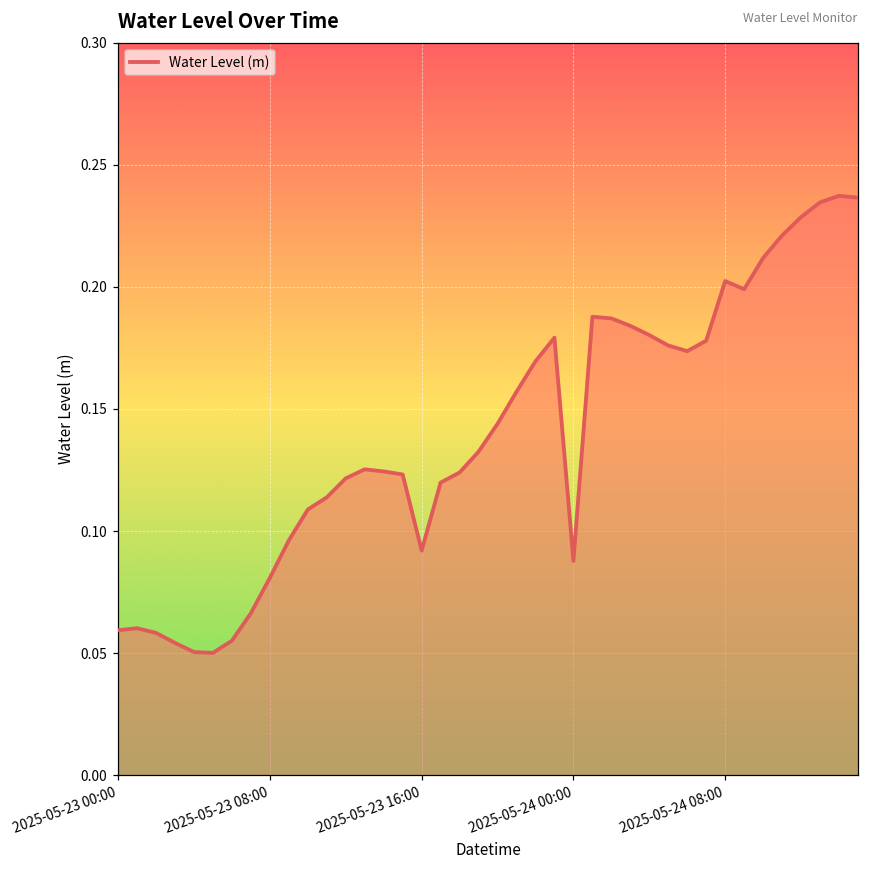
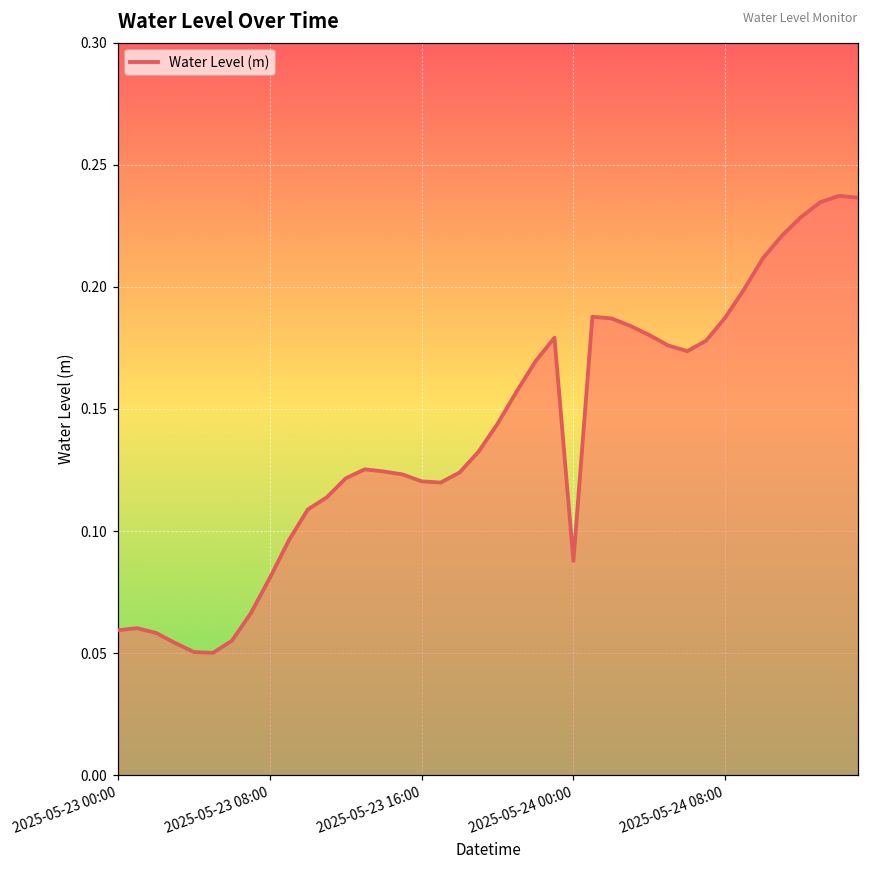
2025-05-23 16:00: 0.092 -> 0.120
2025-05-24 08:00: 0.202 -> 0.187
